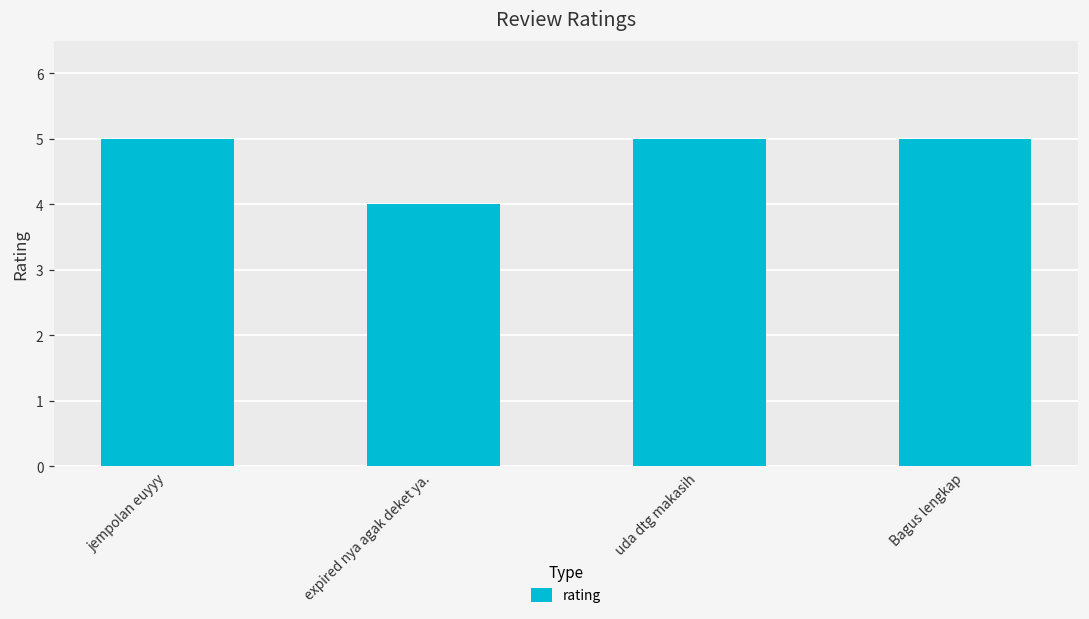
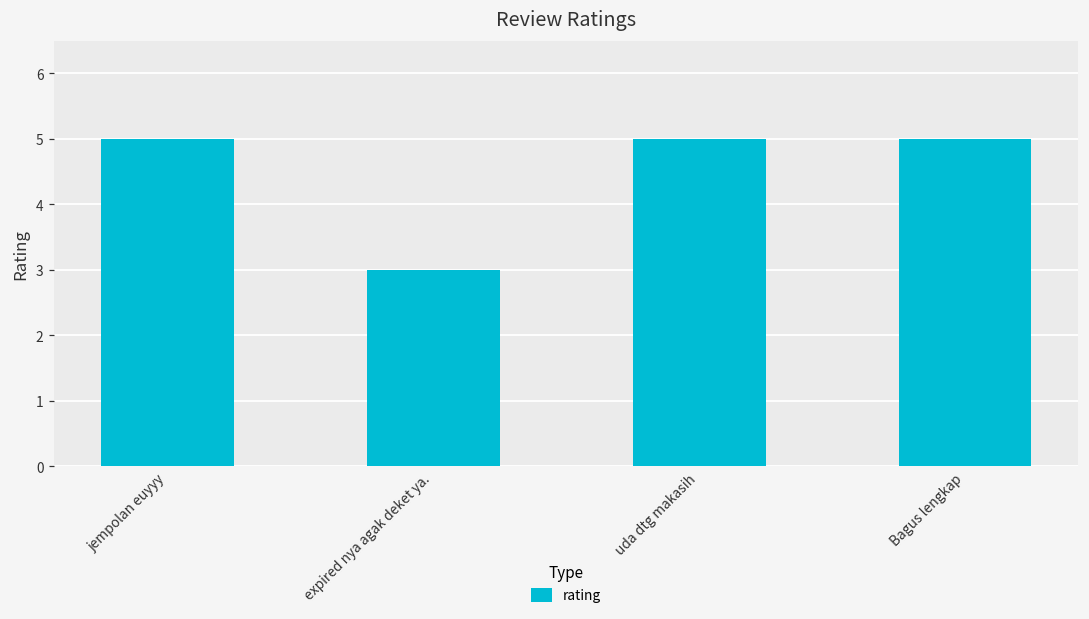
expired nya agak deket ya.: 4 -> 3
